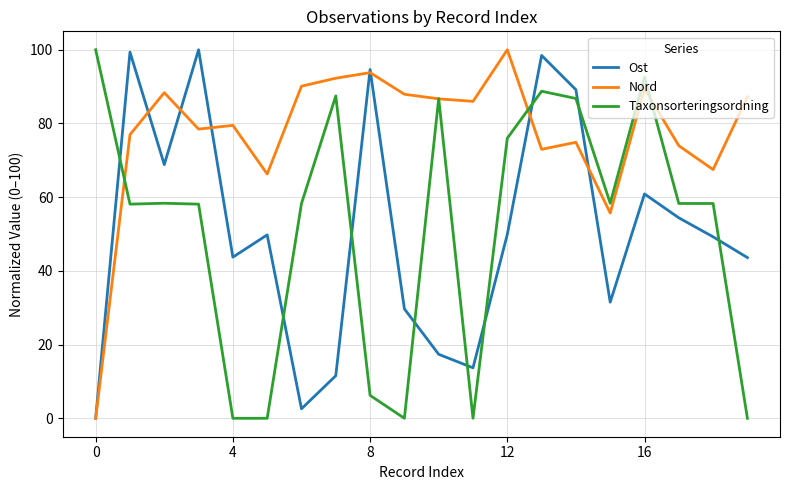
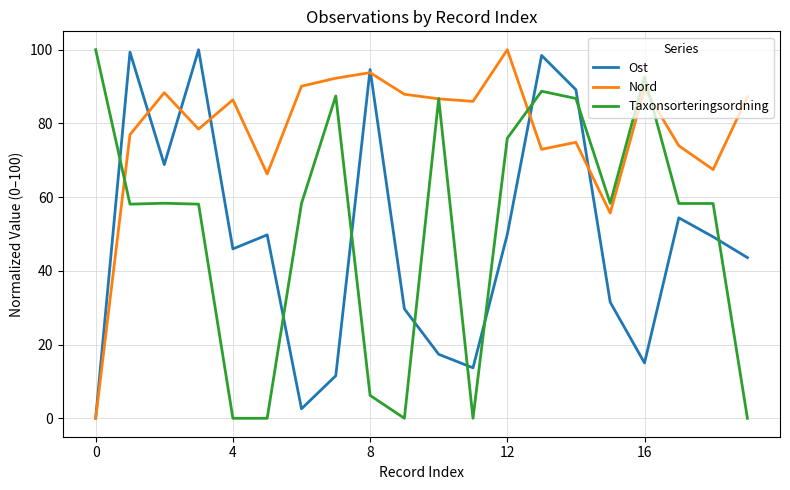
Ost, 4: 44 -> 46
Nord, 4: 79 -> 86
Ost, 16: 61 -> 15
